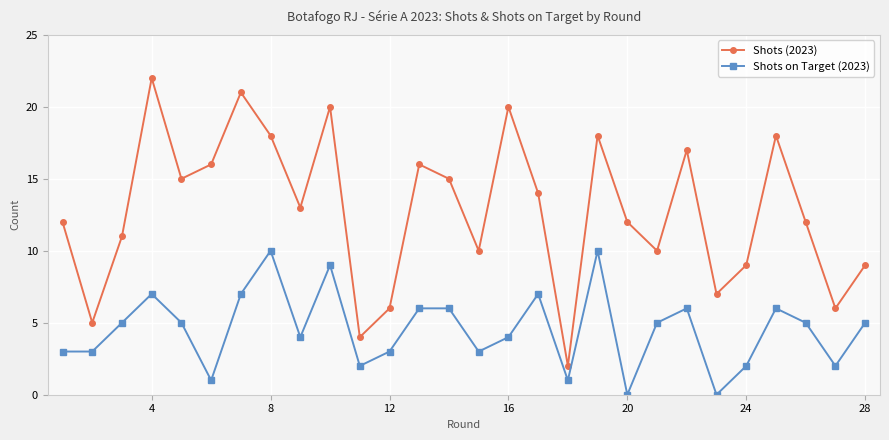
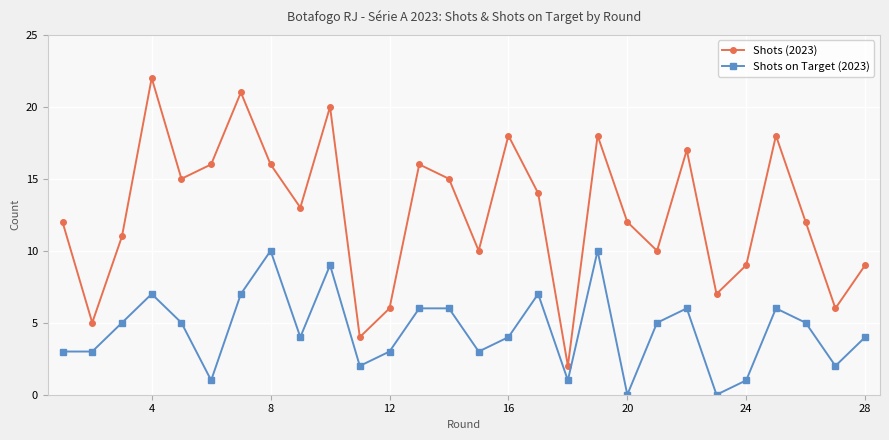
Shots (2023), 8: 18 -> 16
Shots (2023), 16: 20 -> 18
Shots on Target (2023), 24: 2 -> 1
Shots on Target (2023), 28: 5 -> 4
